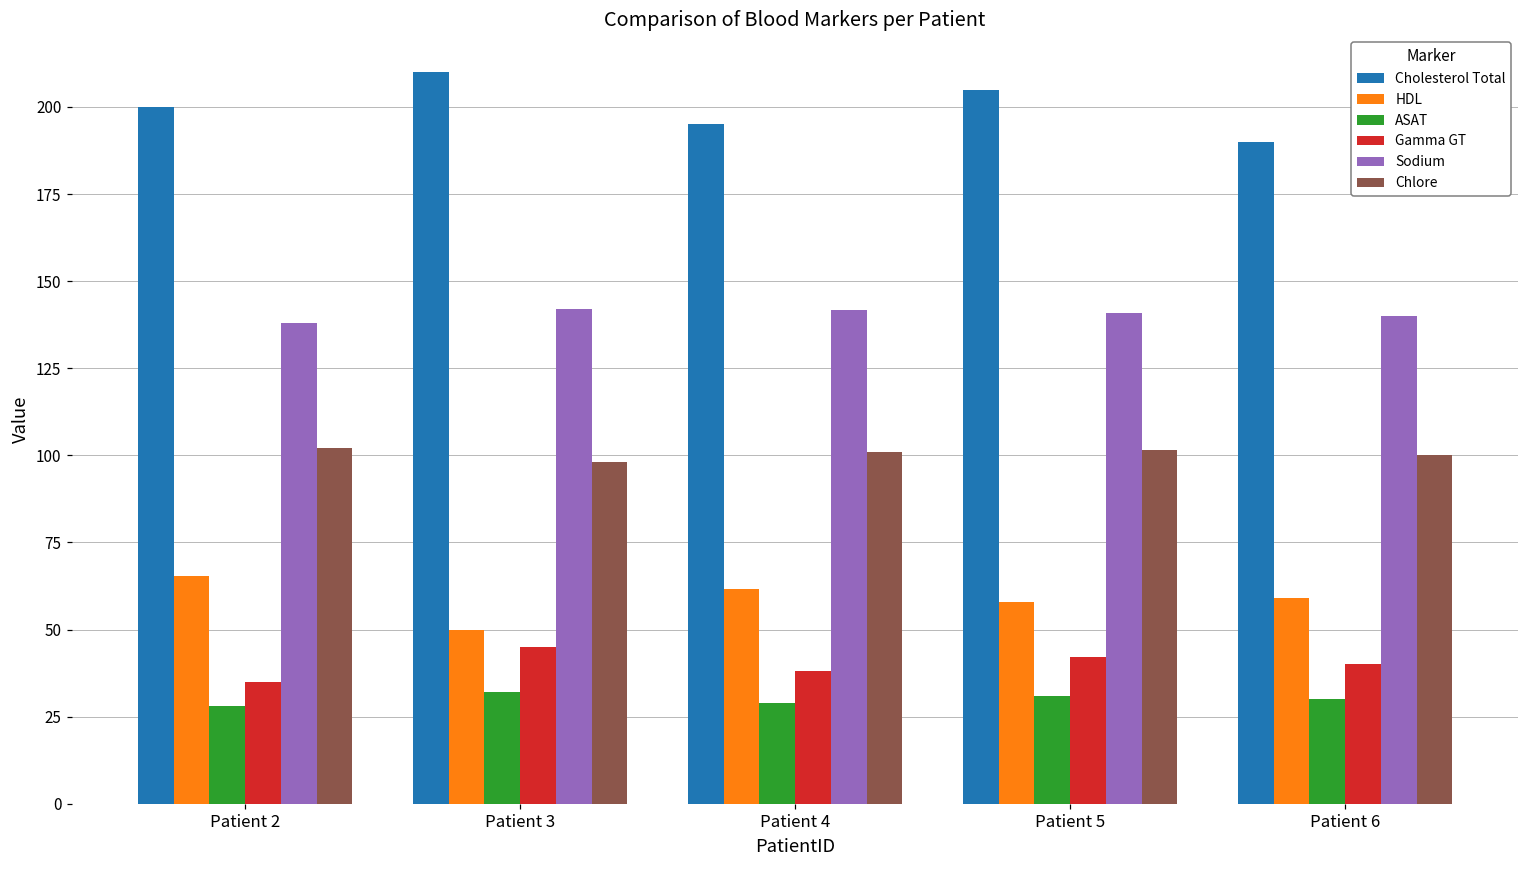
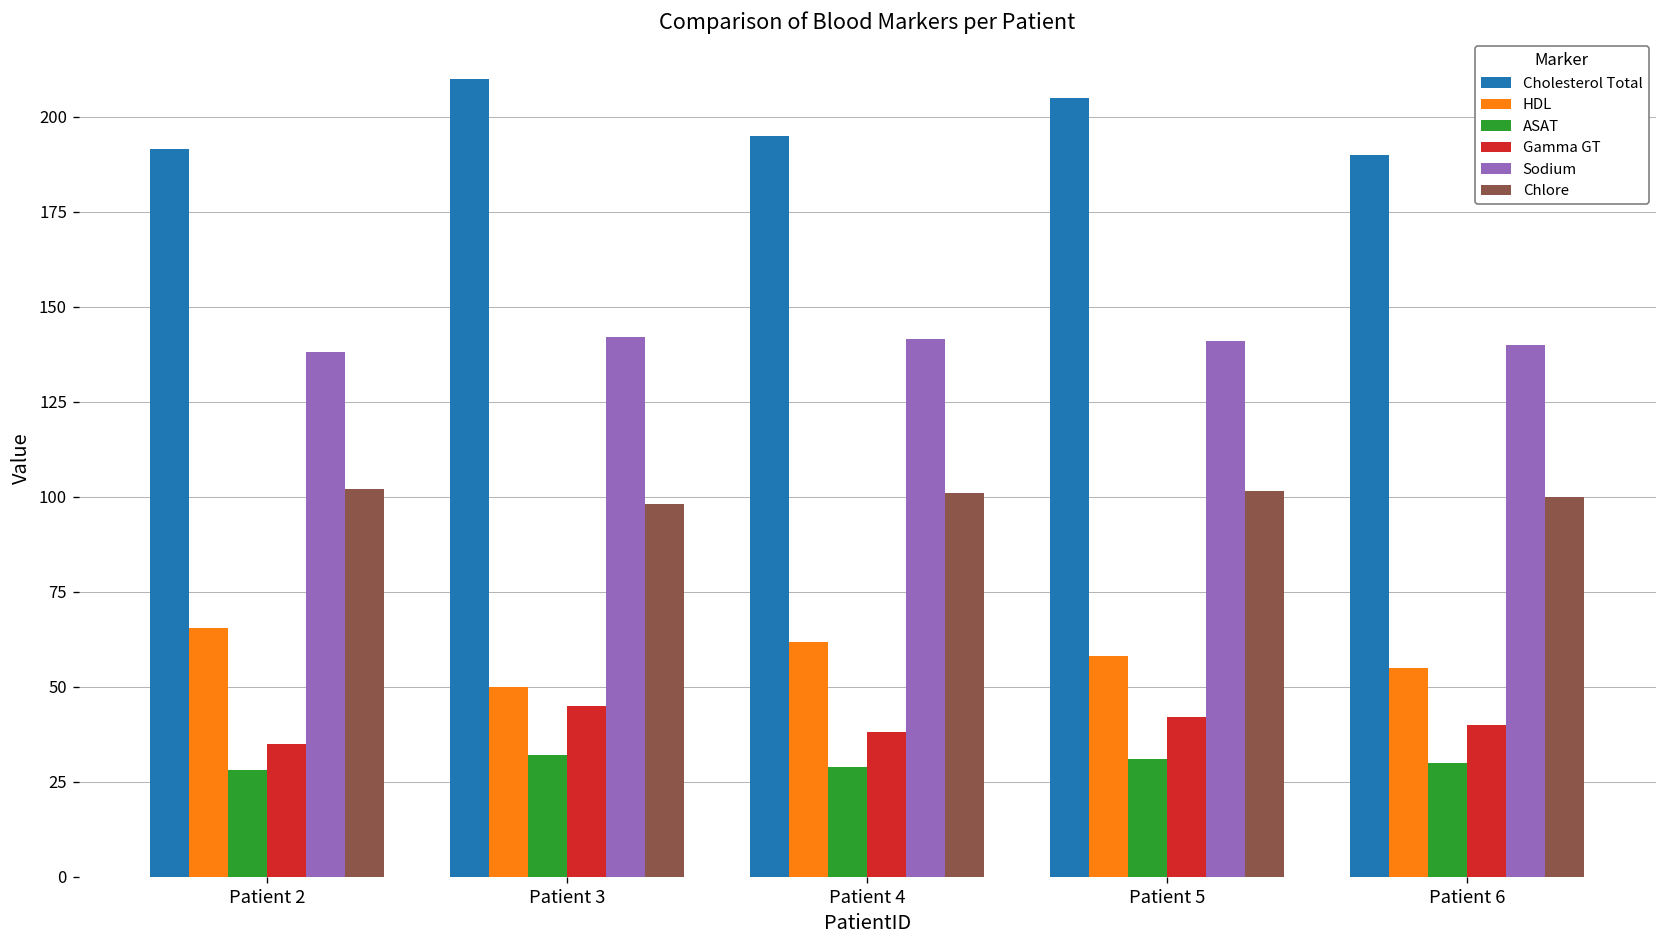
Cholesterol Total, Patient 2: 200 -> 191
HDL, Patient 6: 59 -> 55
